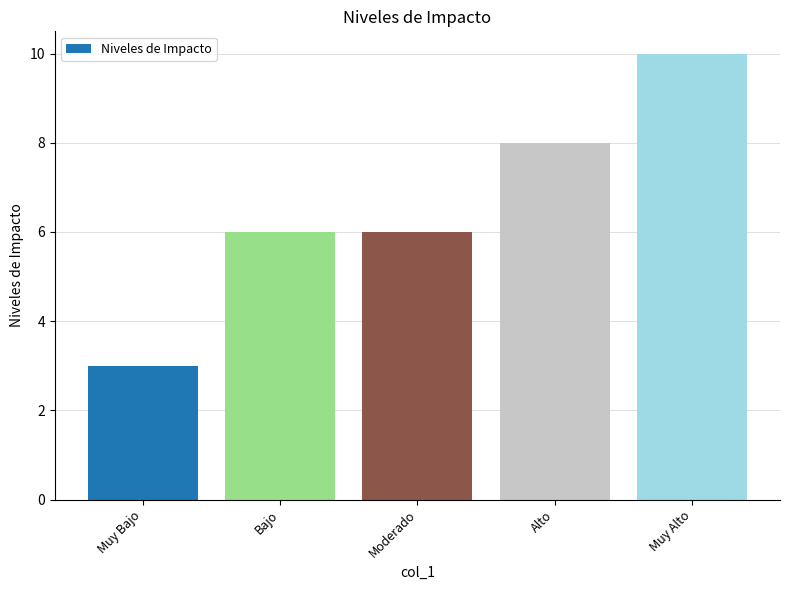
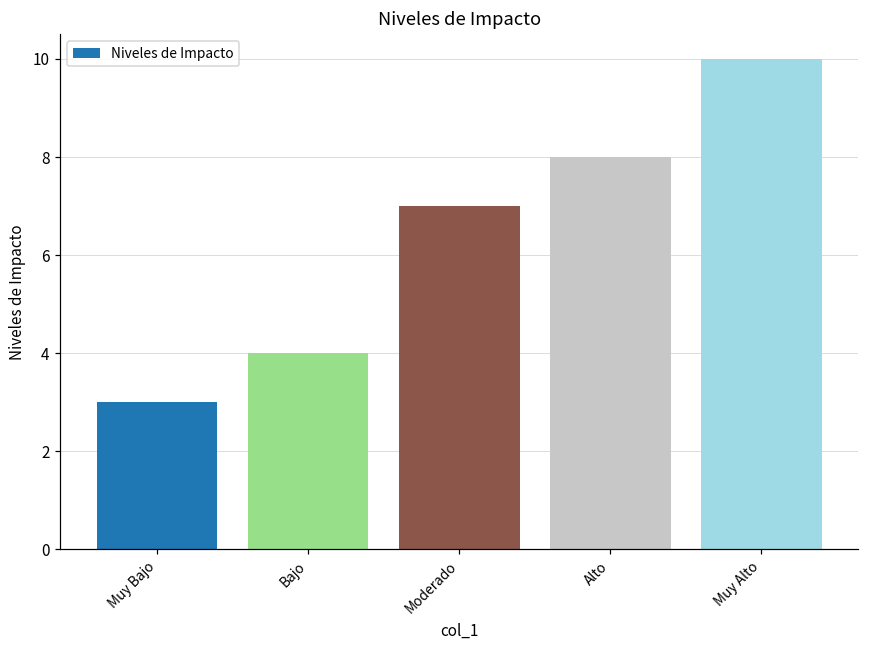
Bajo: 6 -> 4
Moderado: 6 -> 7
